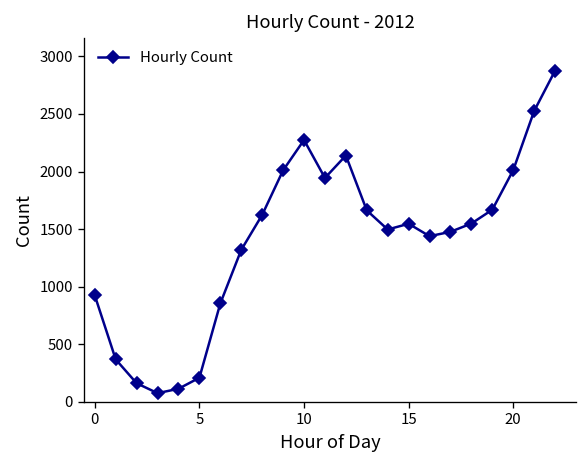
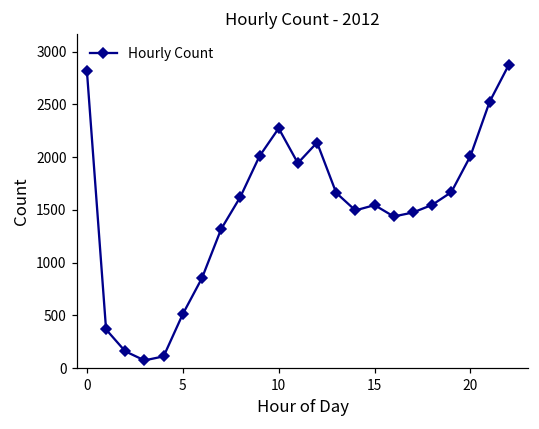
0: 900 -> 2800
5: 200 -> 500
